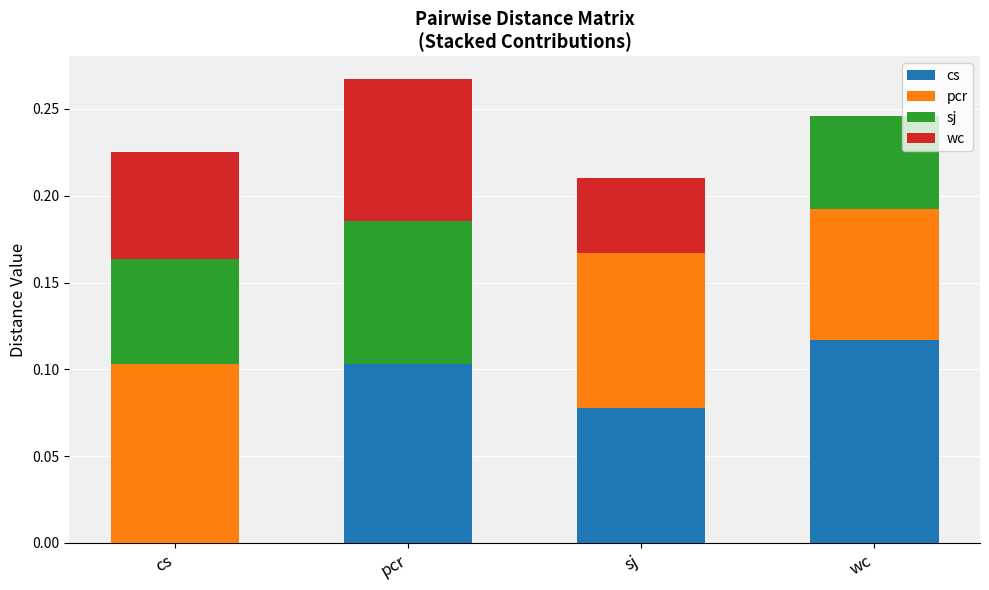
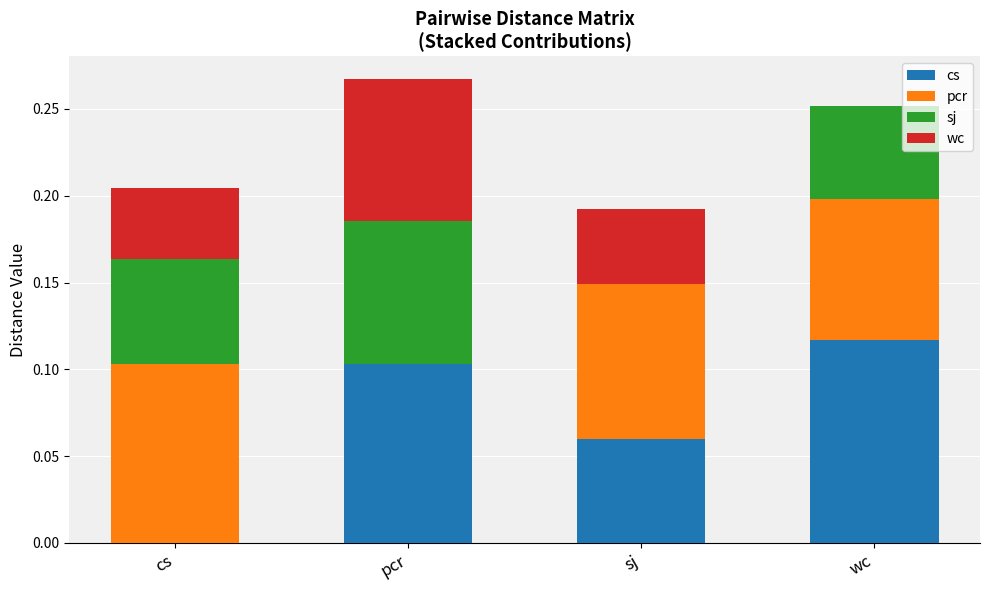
wc, cs: 0.062 -> 0.041
cs, sj: 0.078 -> 0.060
pcr, wc: 0.076 -> 0.081
